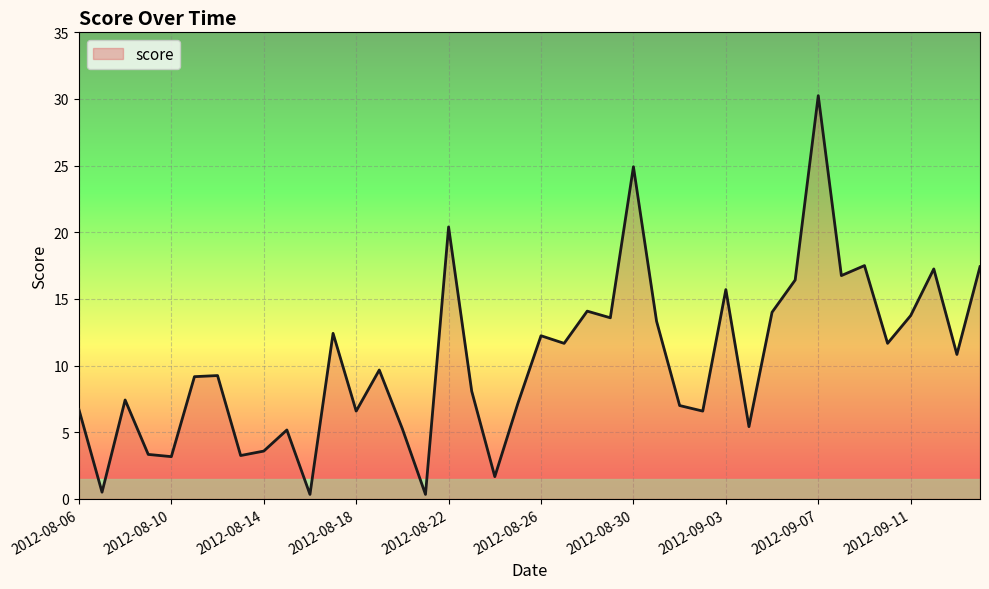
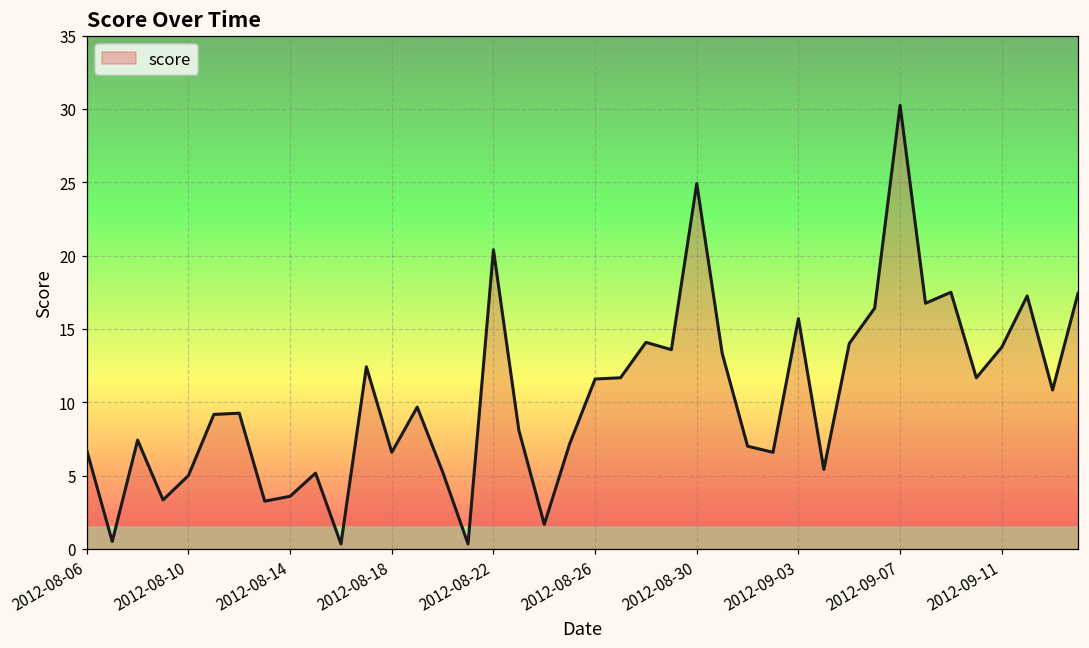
2012-08-10: 3.2 -> 5.0
2012-08-26: 12.2 -> 11.6
